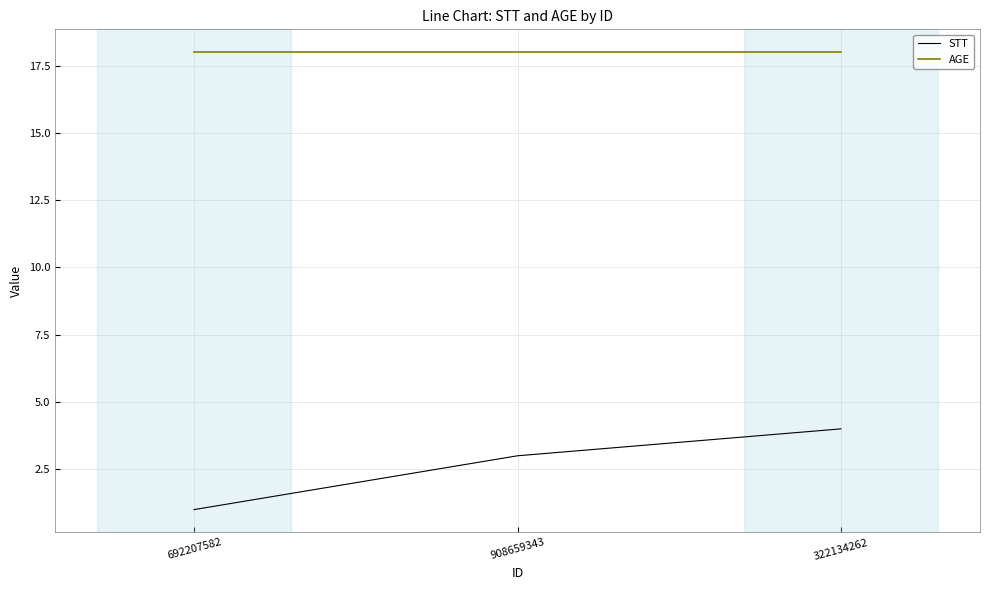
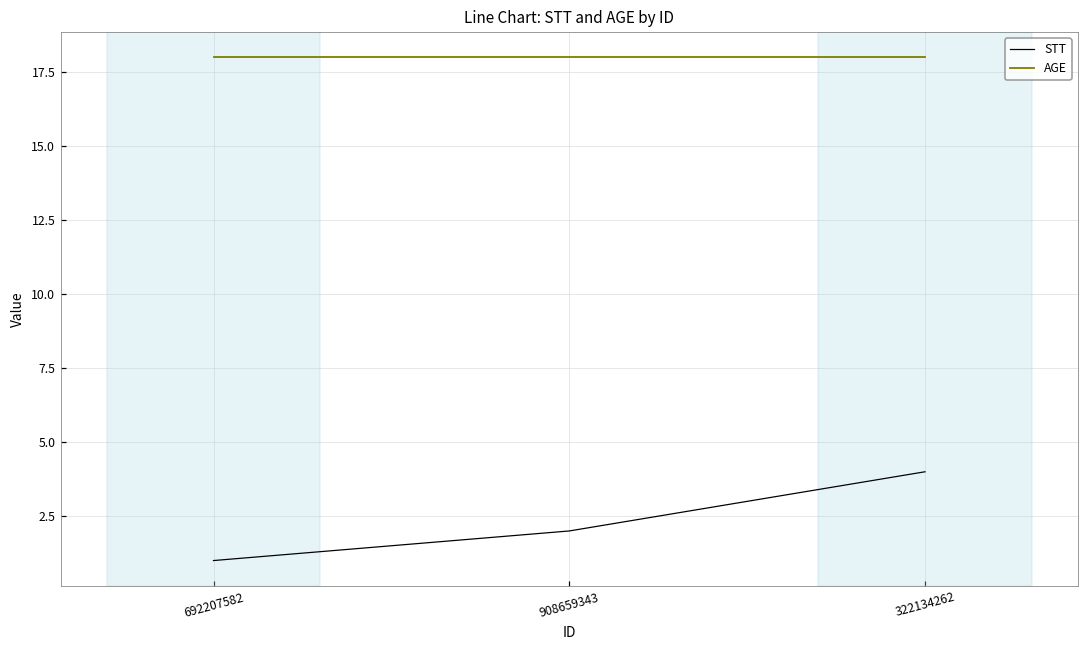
STT, 908659343: 3 -> 2
